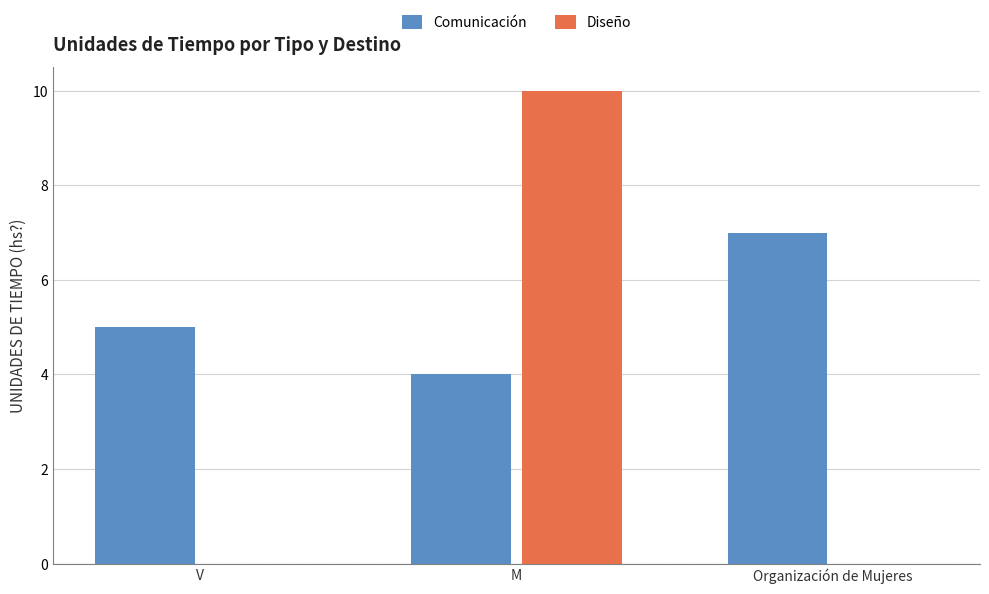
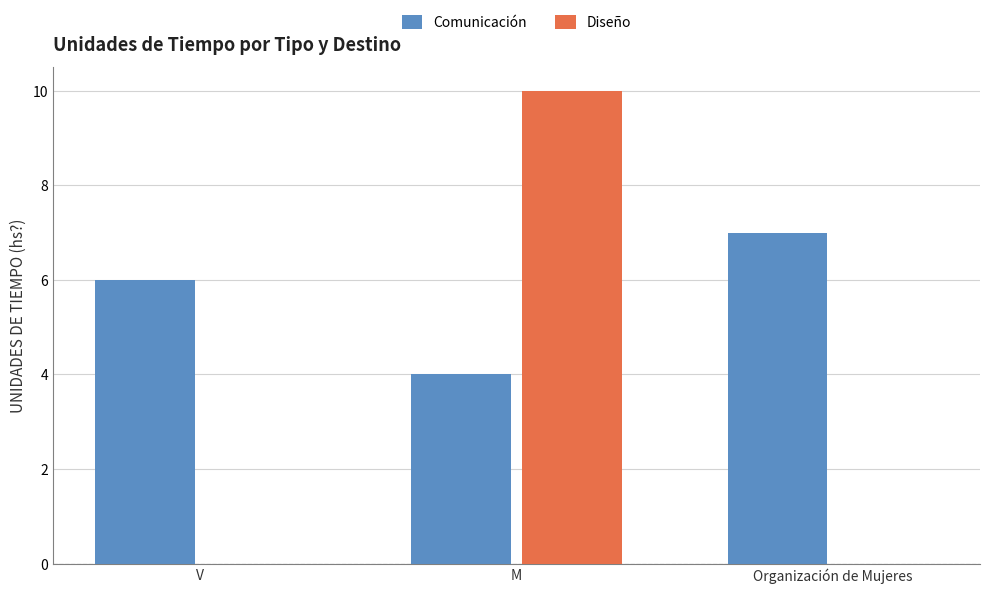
Comunicación, V: 5 -> 6
